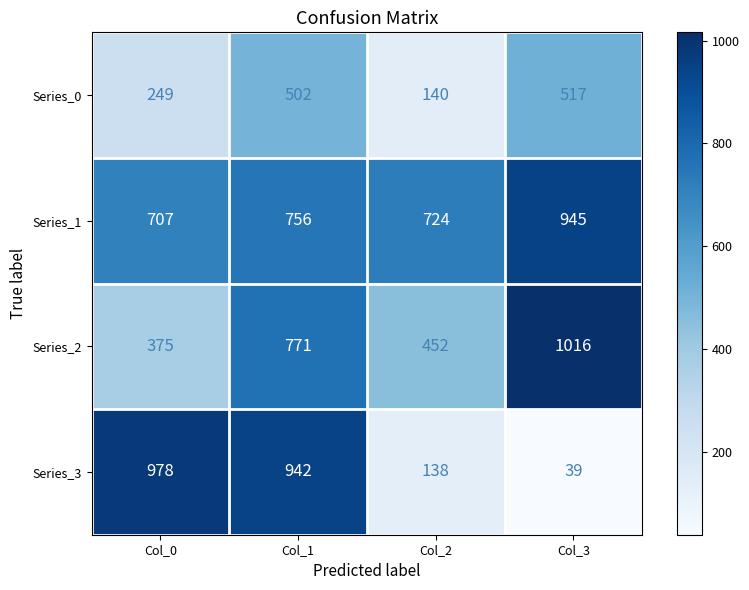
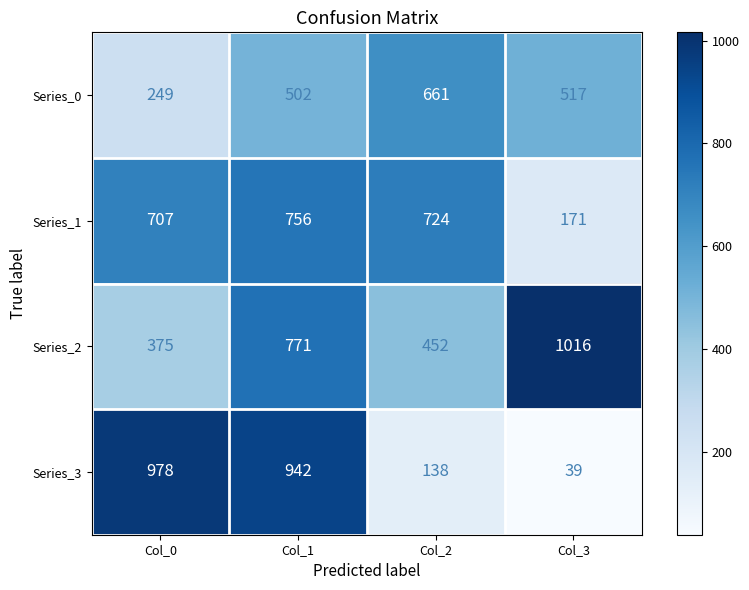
Series_0, Col_2: 140 -> 661
Series_1, Col_3: 945 -> 171
